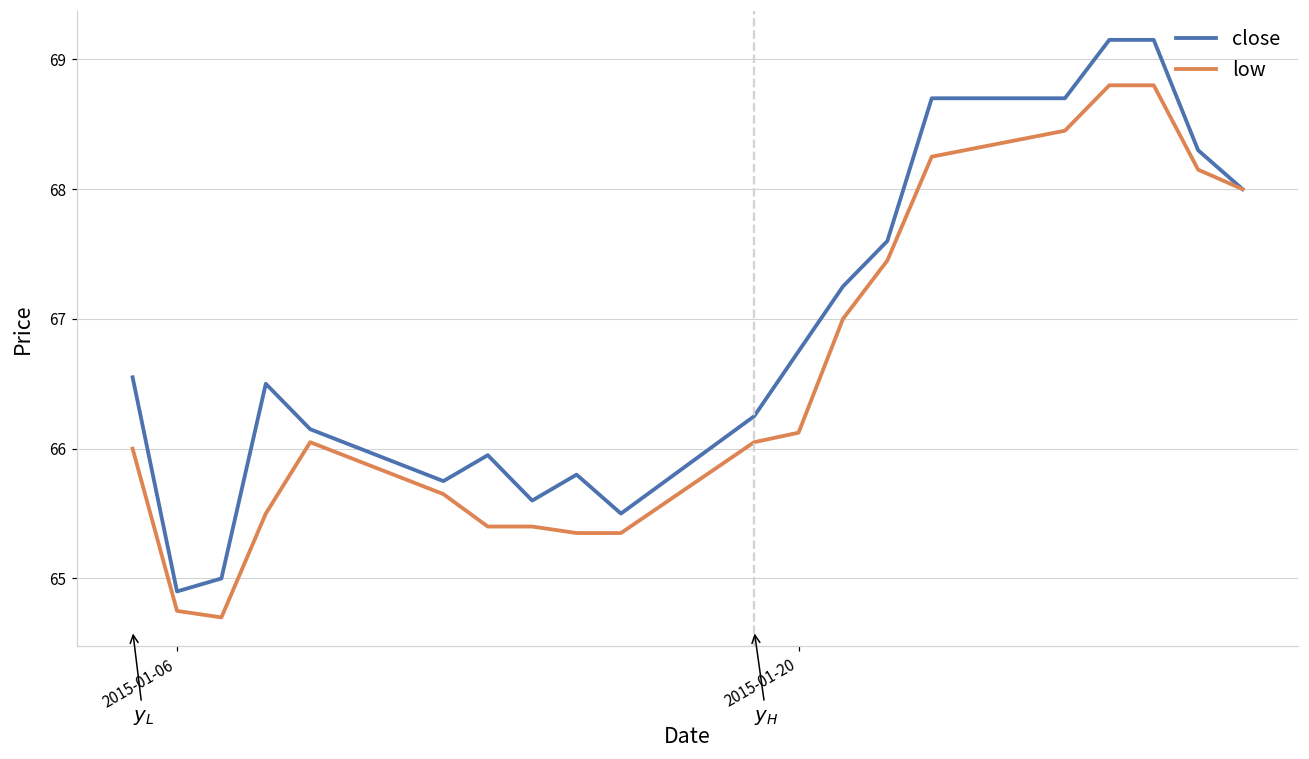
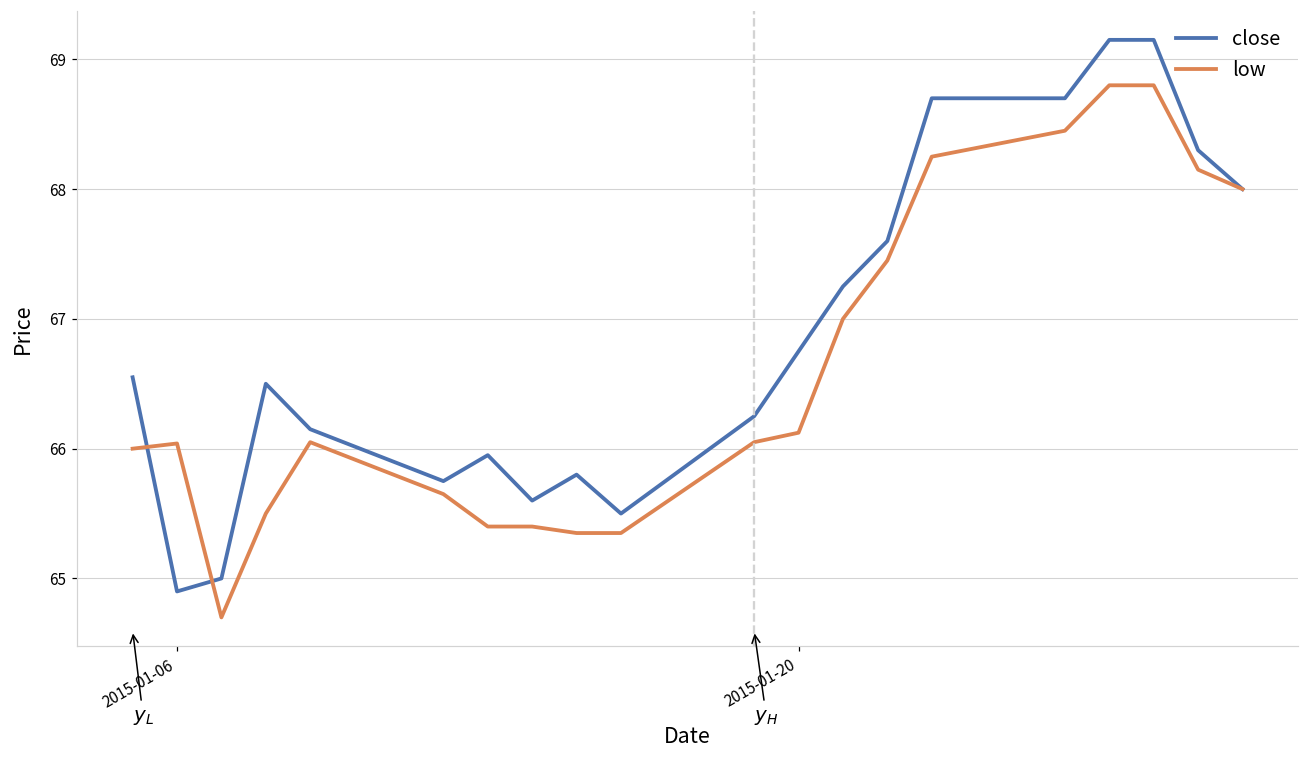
low, 2015-01-06: 64.75 -> 66.04
